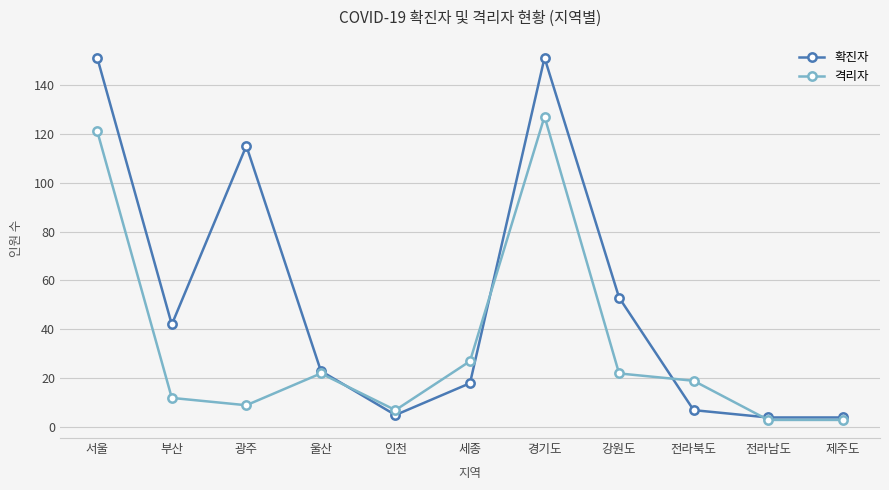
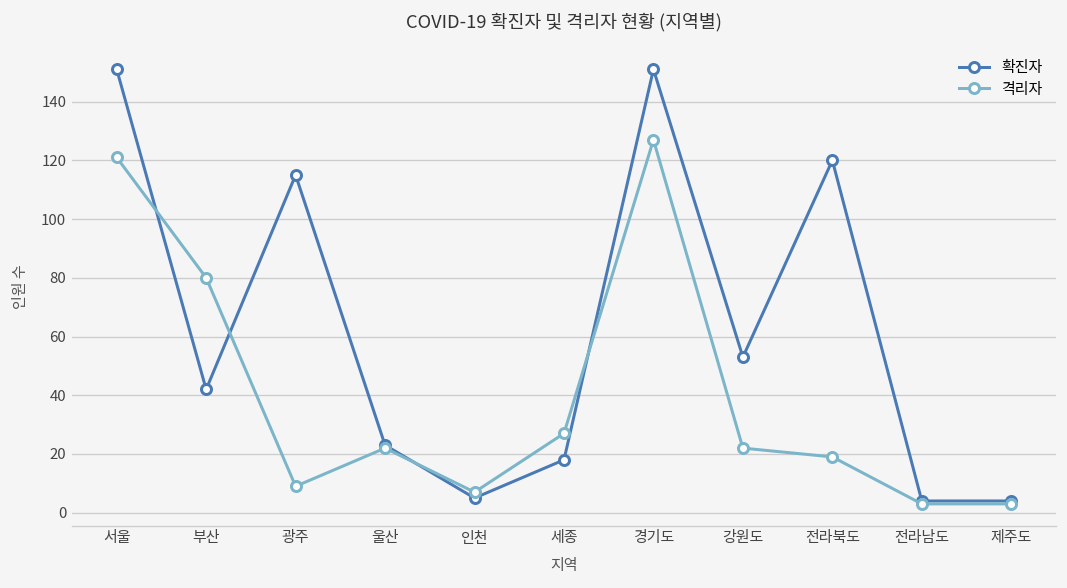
격리자, 부산: 12 -> 80
확진자, 전라북도: 7 -> 120
